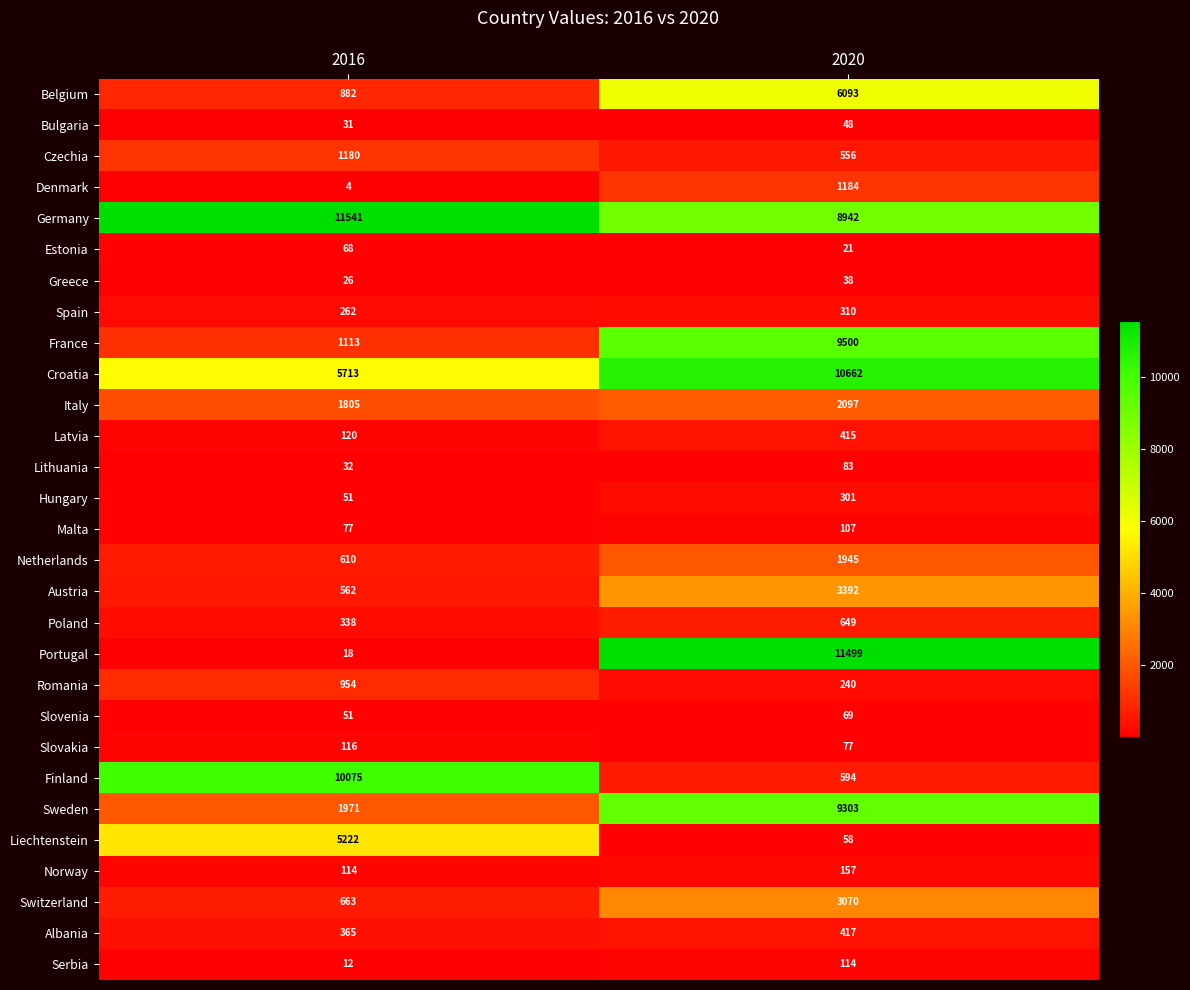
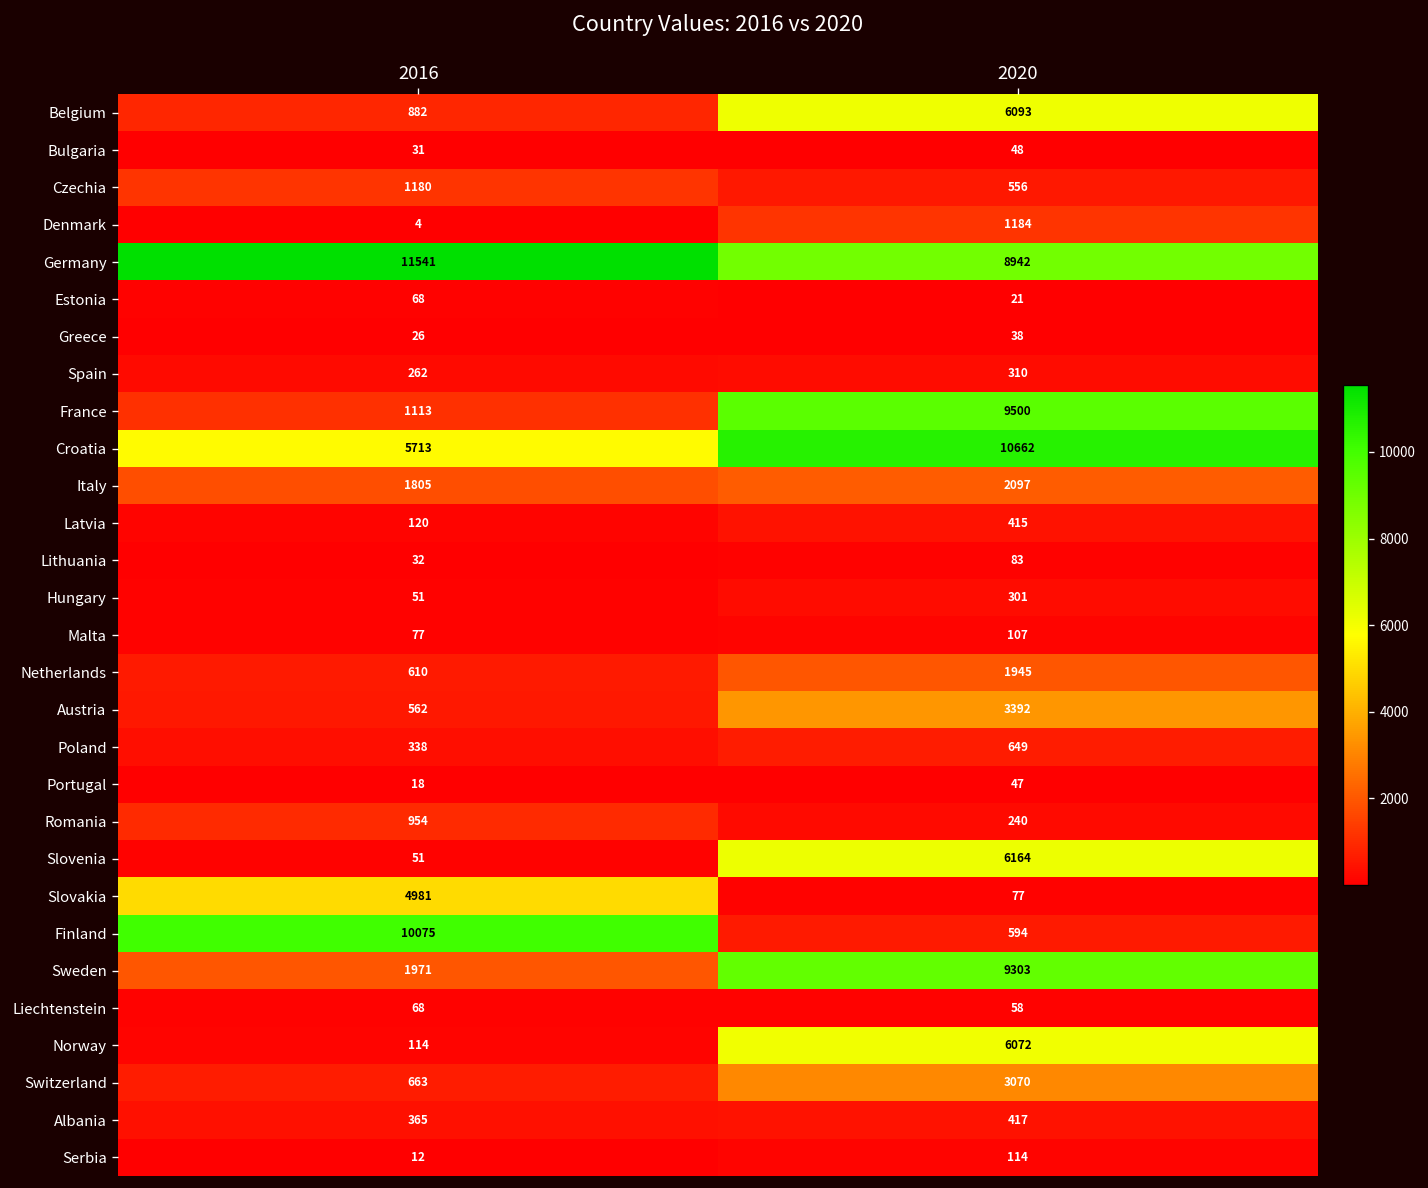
Portugal, 2020: 11499 -> 47
Slovenia, 2020: 69 -> 6164
Slovakia, 2016: 116 -> 4981
Liechtenstein, 2016: 5222 -> 68
Norway, 2020: 157 -> 6072
